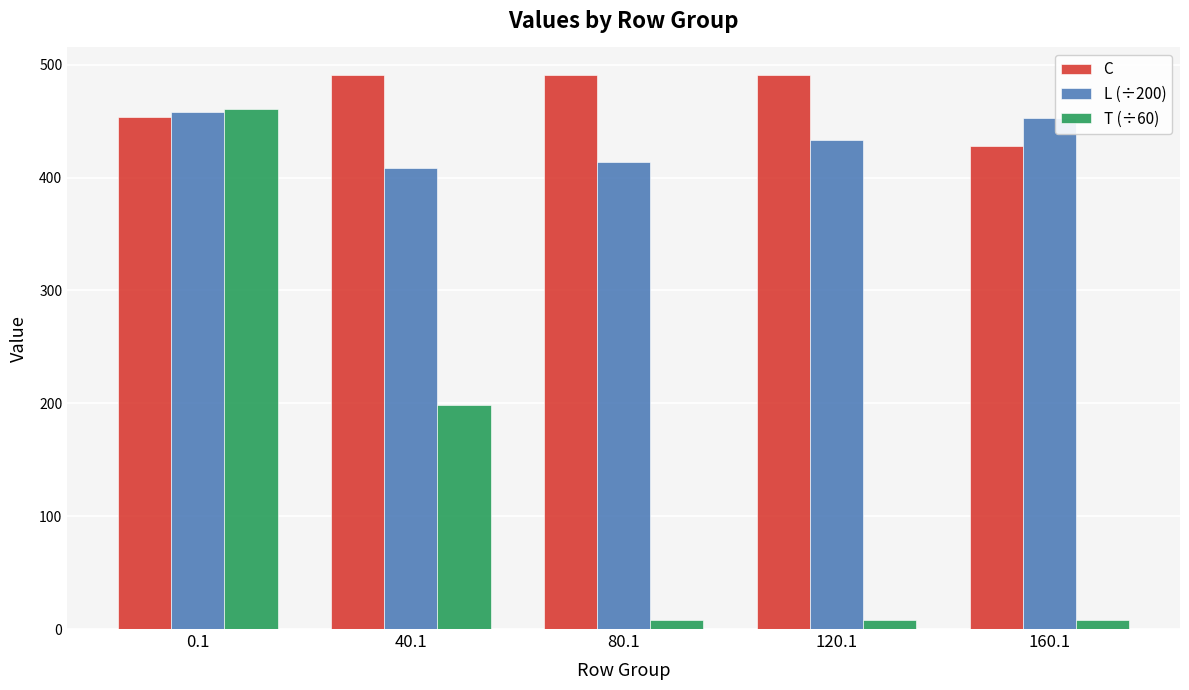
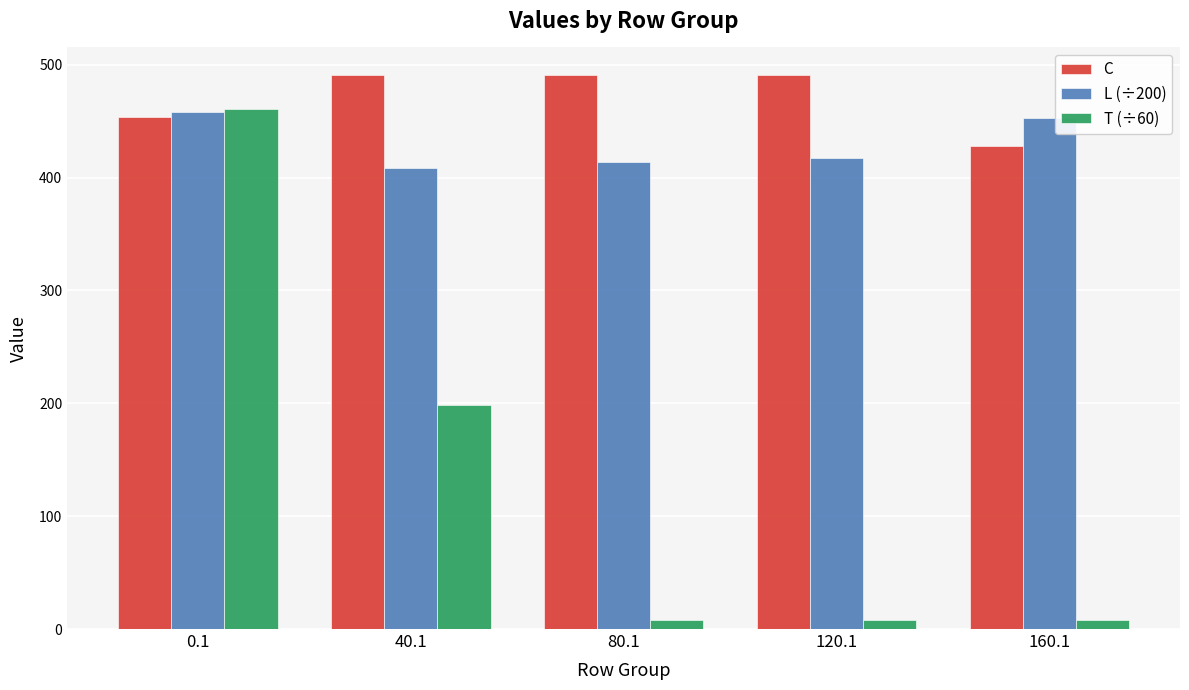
L (÷200), 120.1: 434 -> 417
